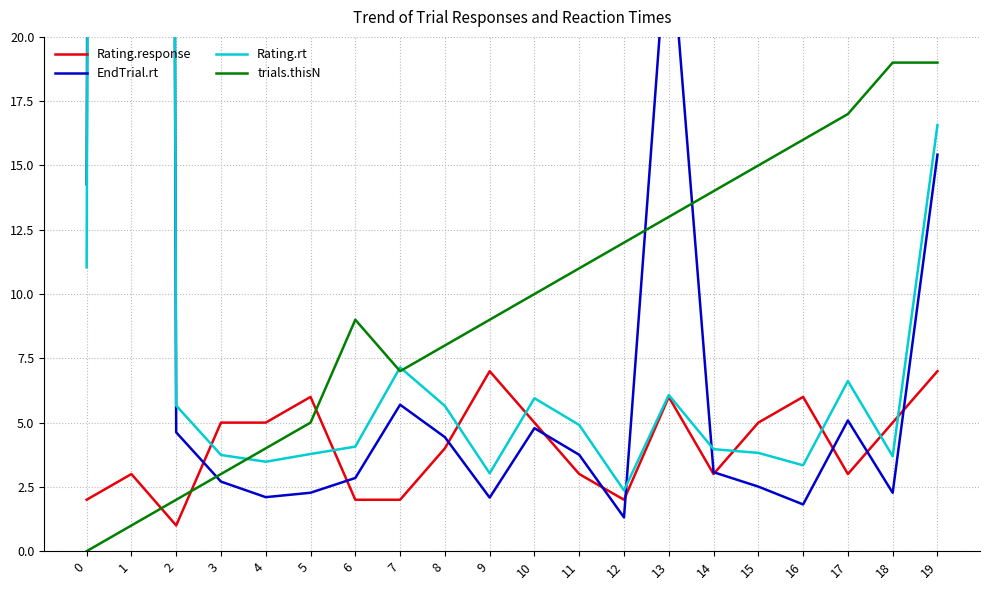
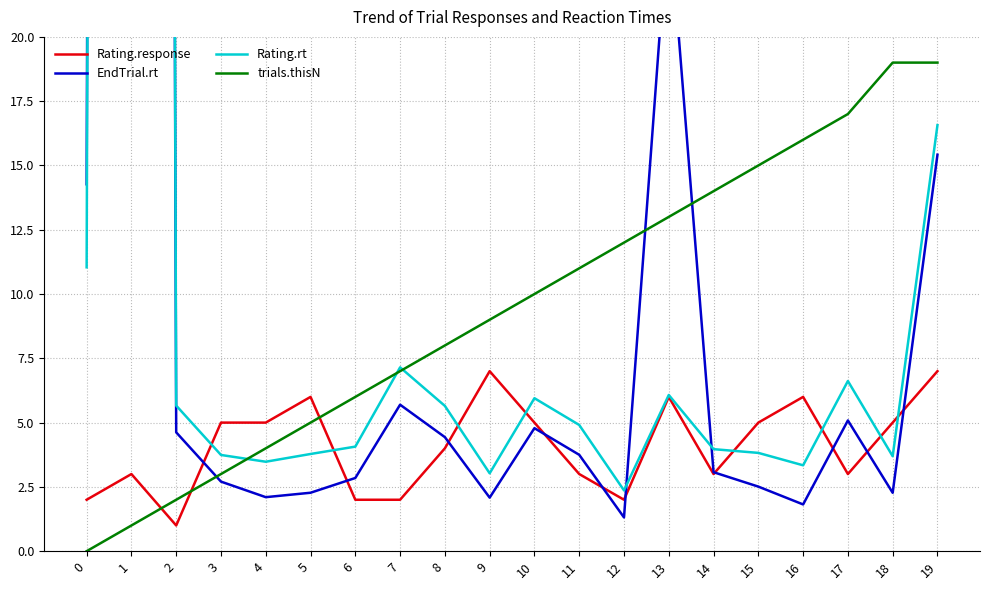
trials.thisN, 6: 9 -> 6
